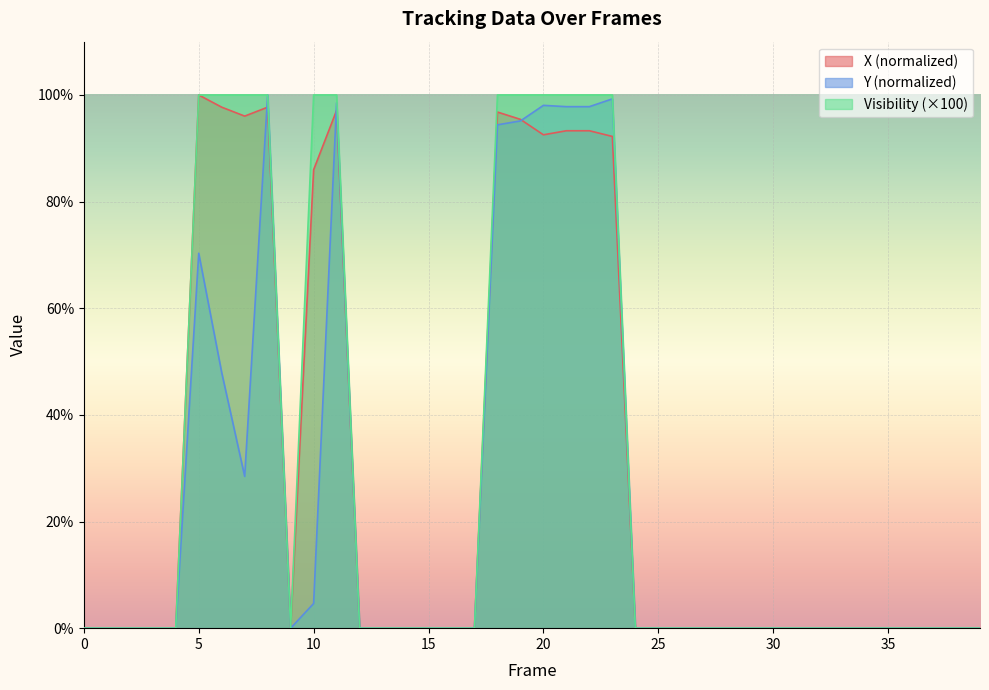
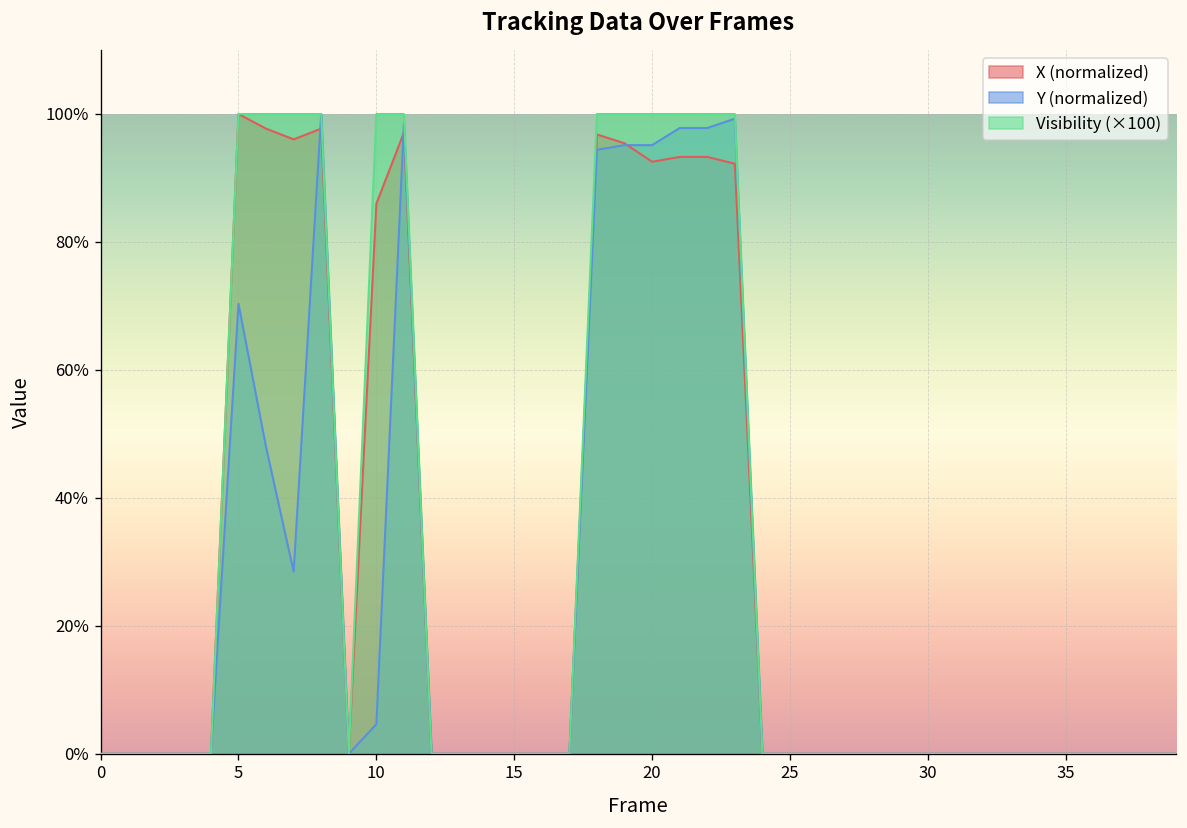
Y (normalized), 20: 98% -> 95%
